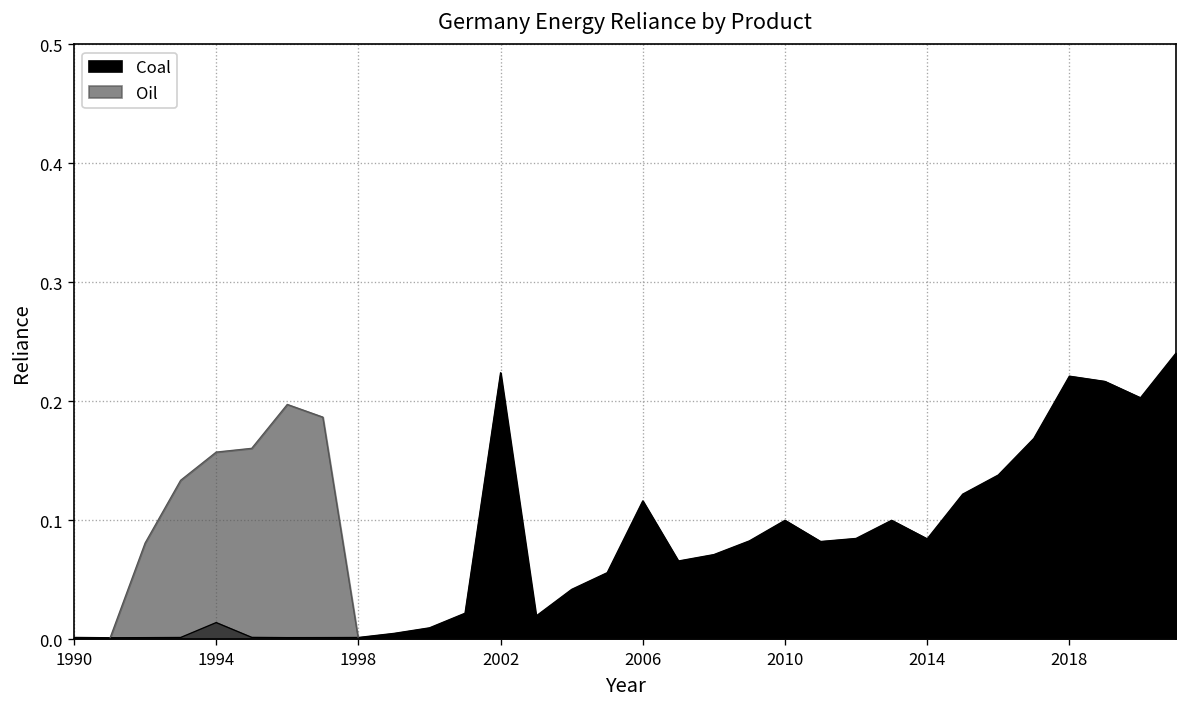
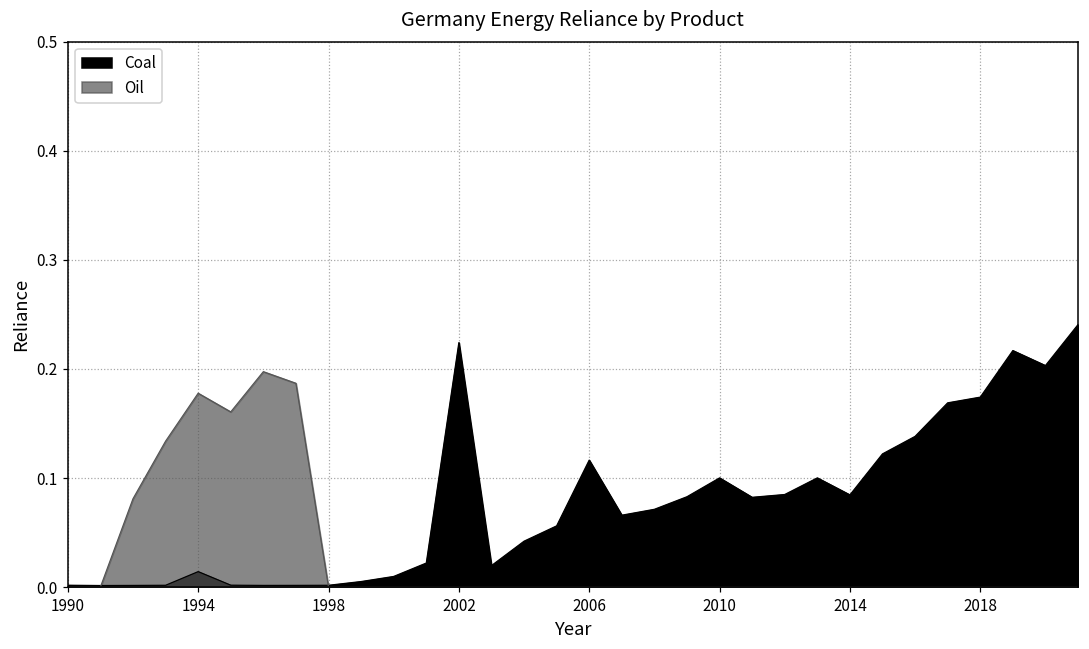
Oil, 1994: 0.16 -> 0.18
Coal, 2018: 0.22 -> 0.17
